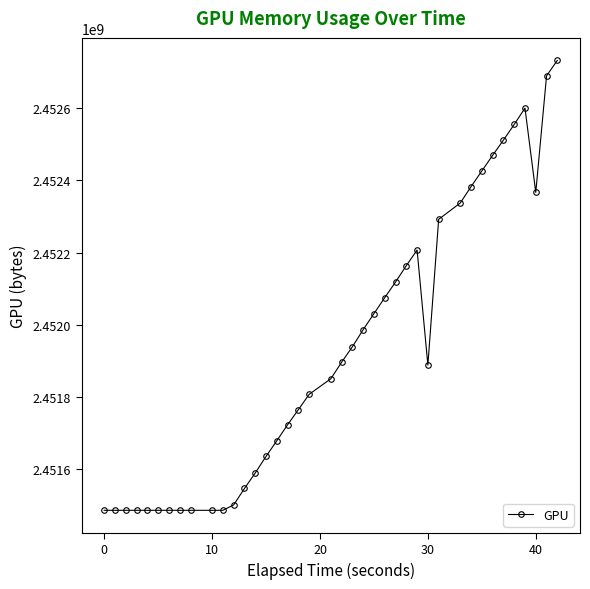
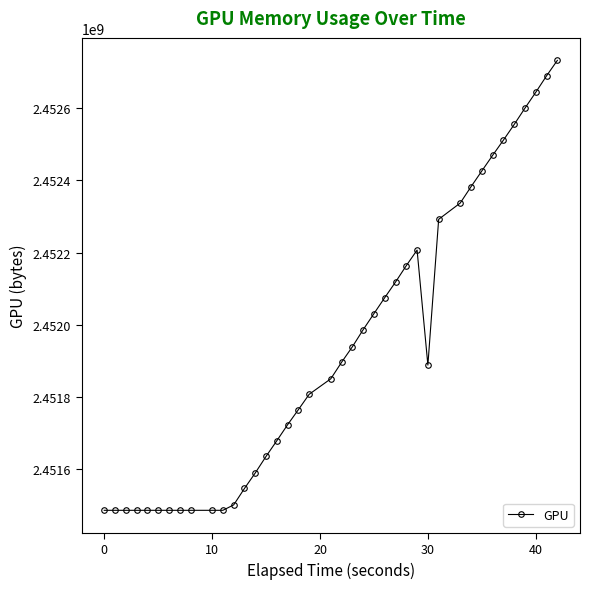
40: 2452370000 -> 2452640000
